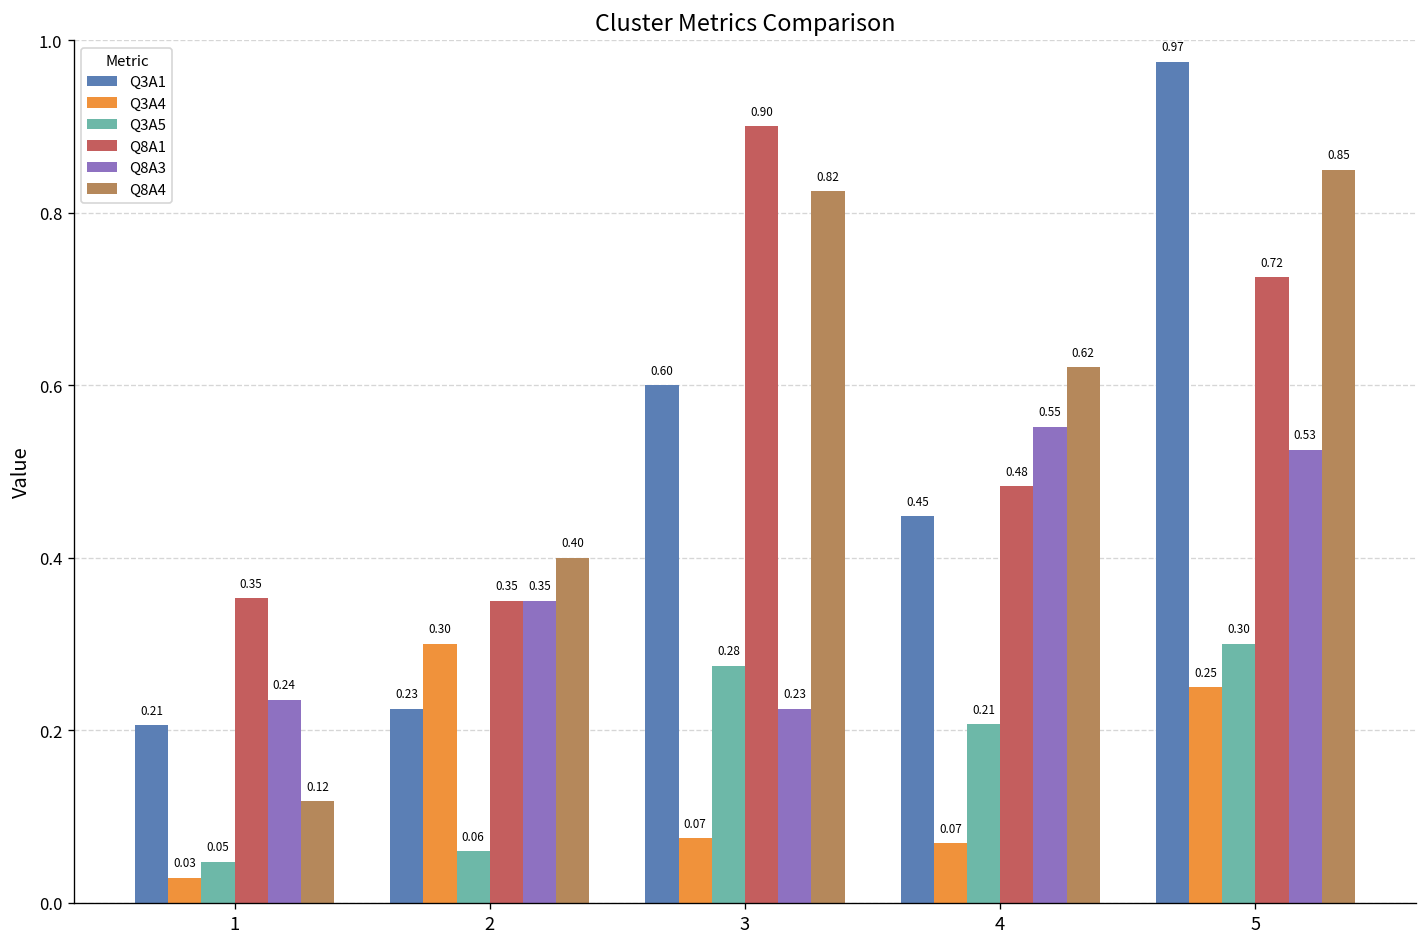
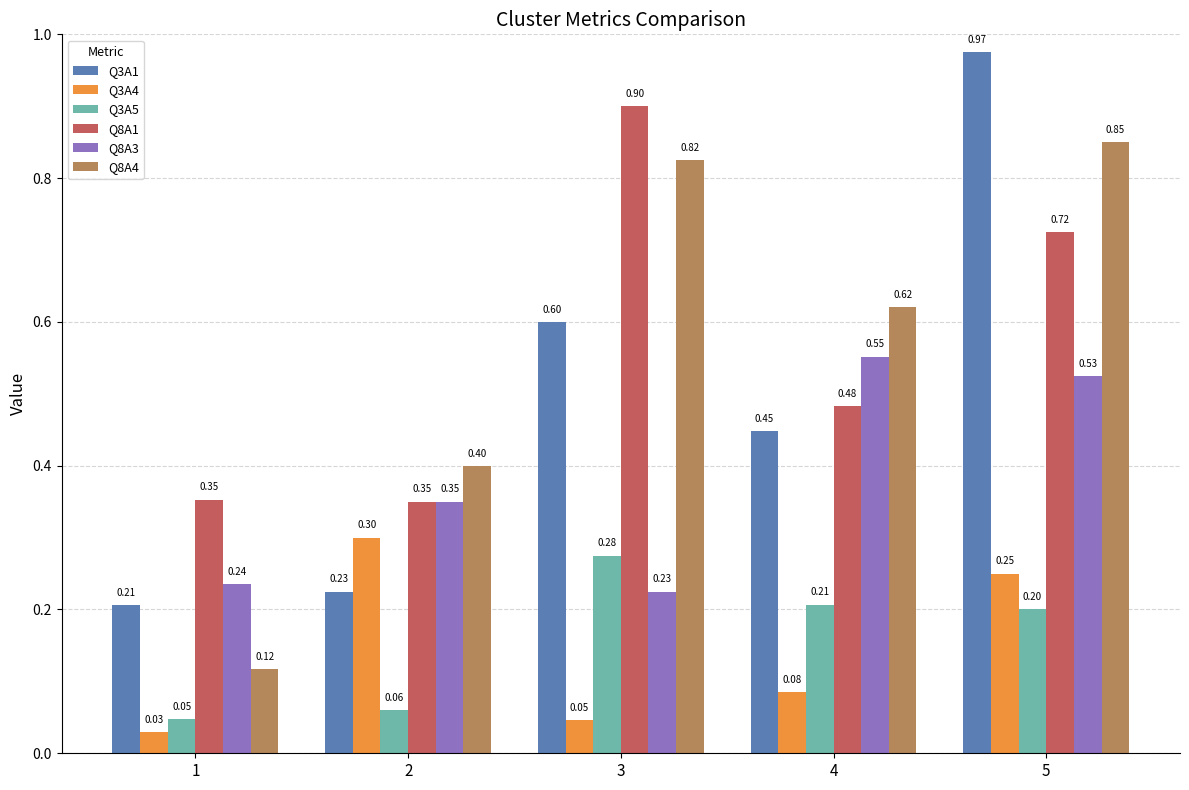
Q3A4, 3: 0.07 -> 0.05
Q3A4, 4: 0.07 -> 0.08
Q3A5, 5: 0.30 -> 0.20
